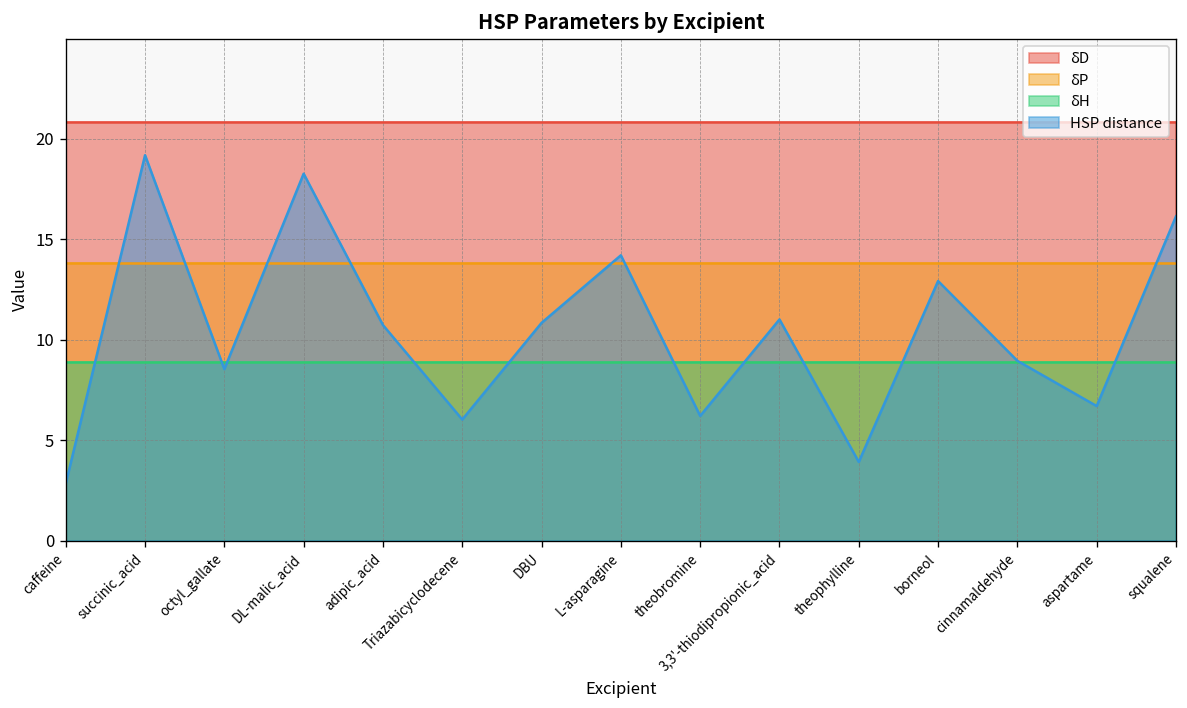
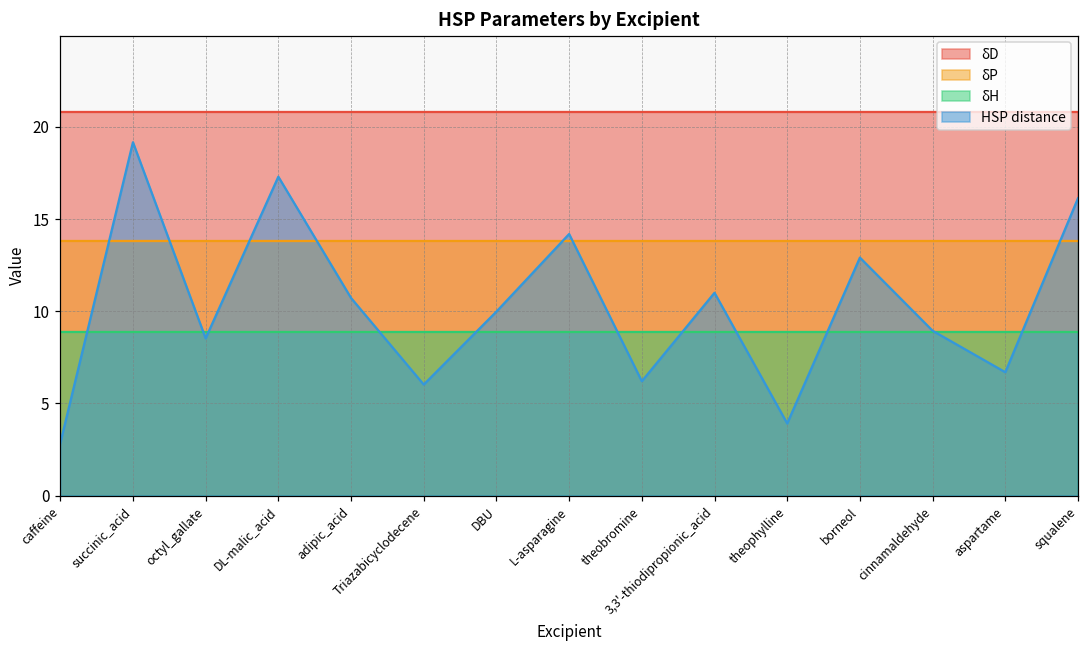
HSP distance, DL-malic_acid: 18.3 -> 17.3
HSP distance, DBU: 10.8 -> 10.0
